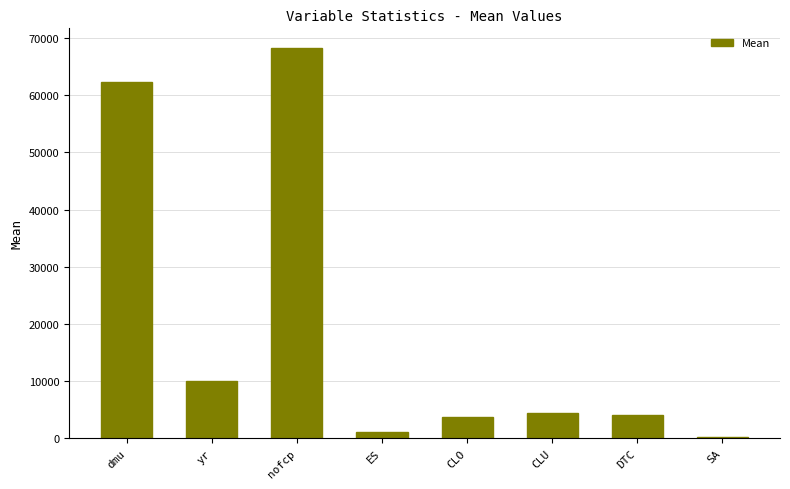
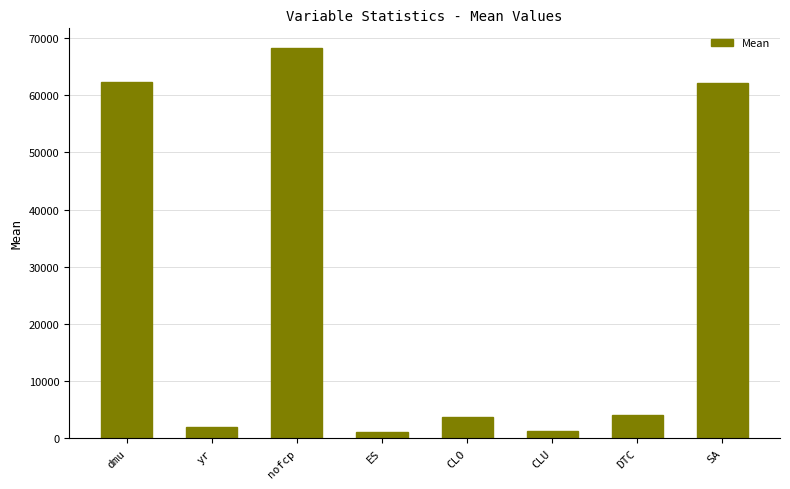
yr: 10000 -> 2000
CLU: 4000 -> 1000
SA: 0 -> 62000
